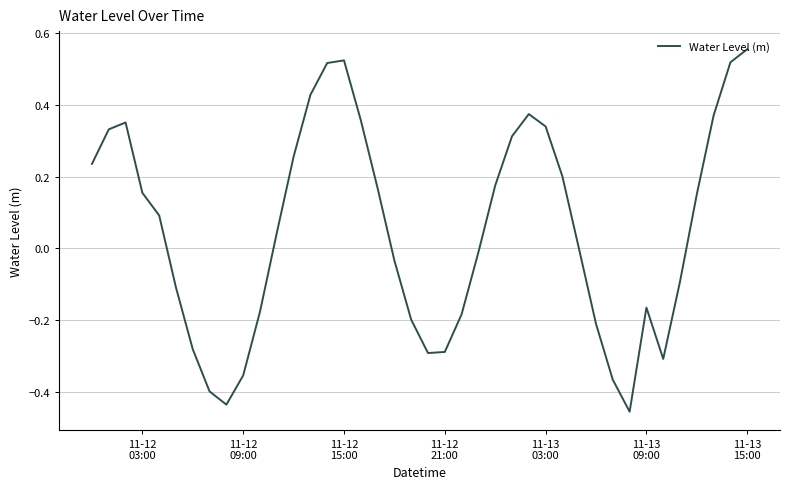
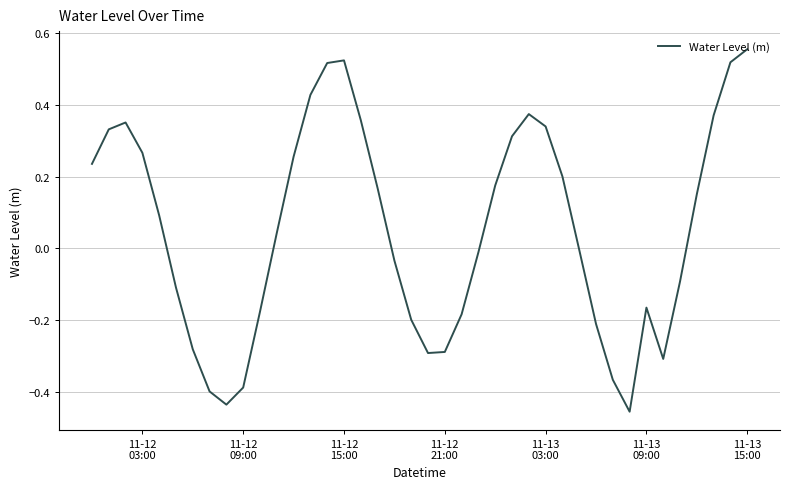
11-12 03:00: 0.16 -> 0.27
11-12 09:00: -0.35 -> -0.39
